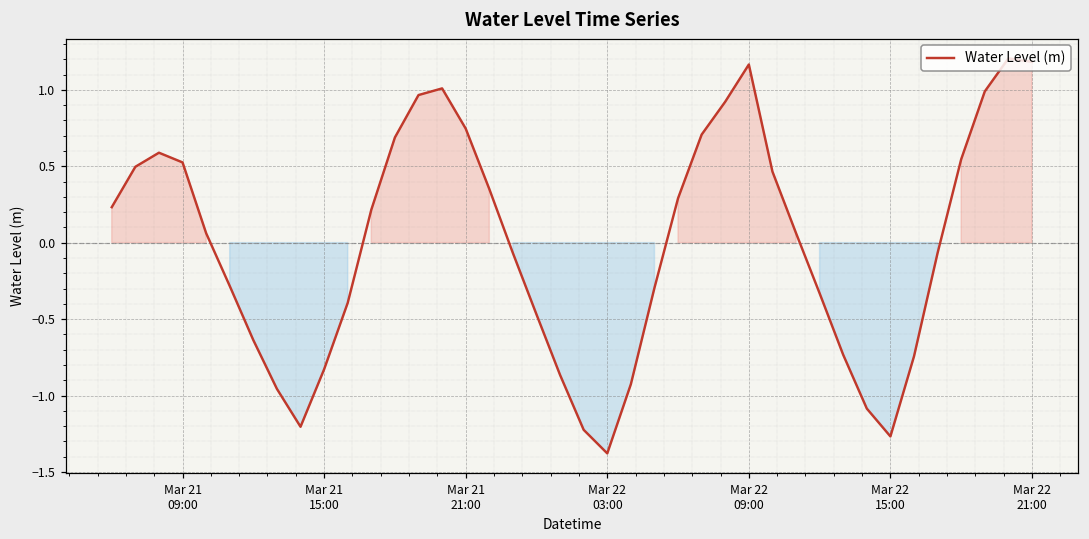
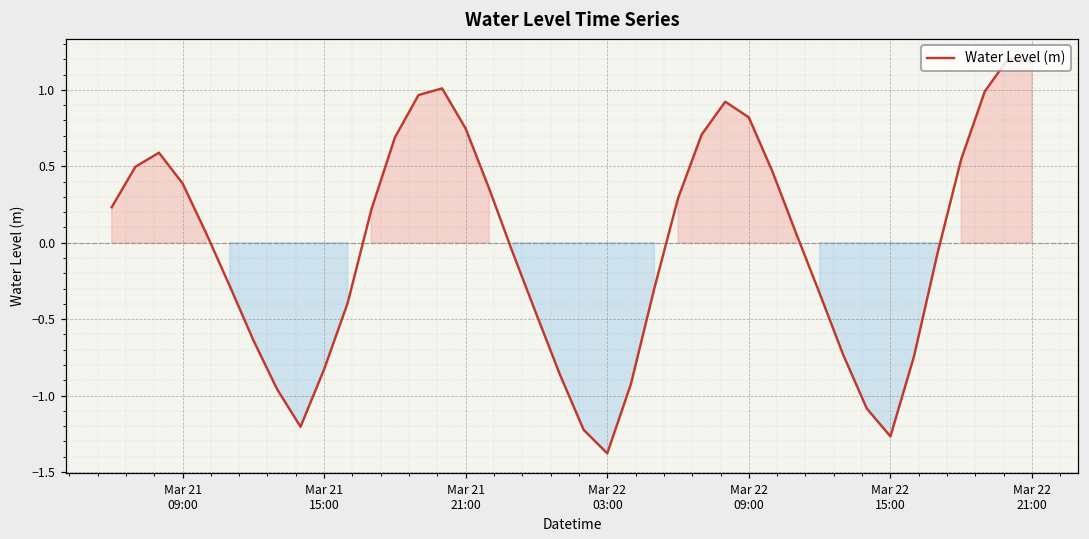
Mar 21 09:00: 0.53 -> 0.39
Mar 22 09:00: 1.17 -> 0.82
